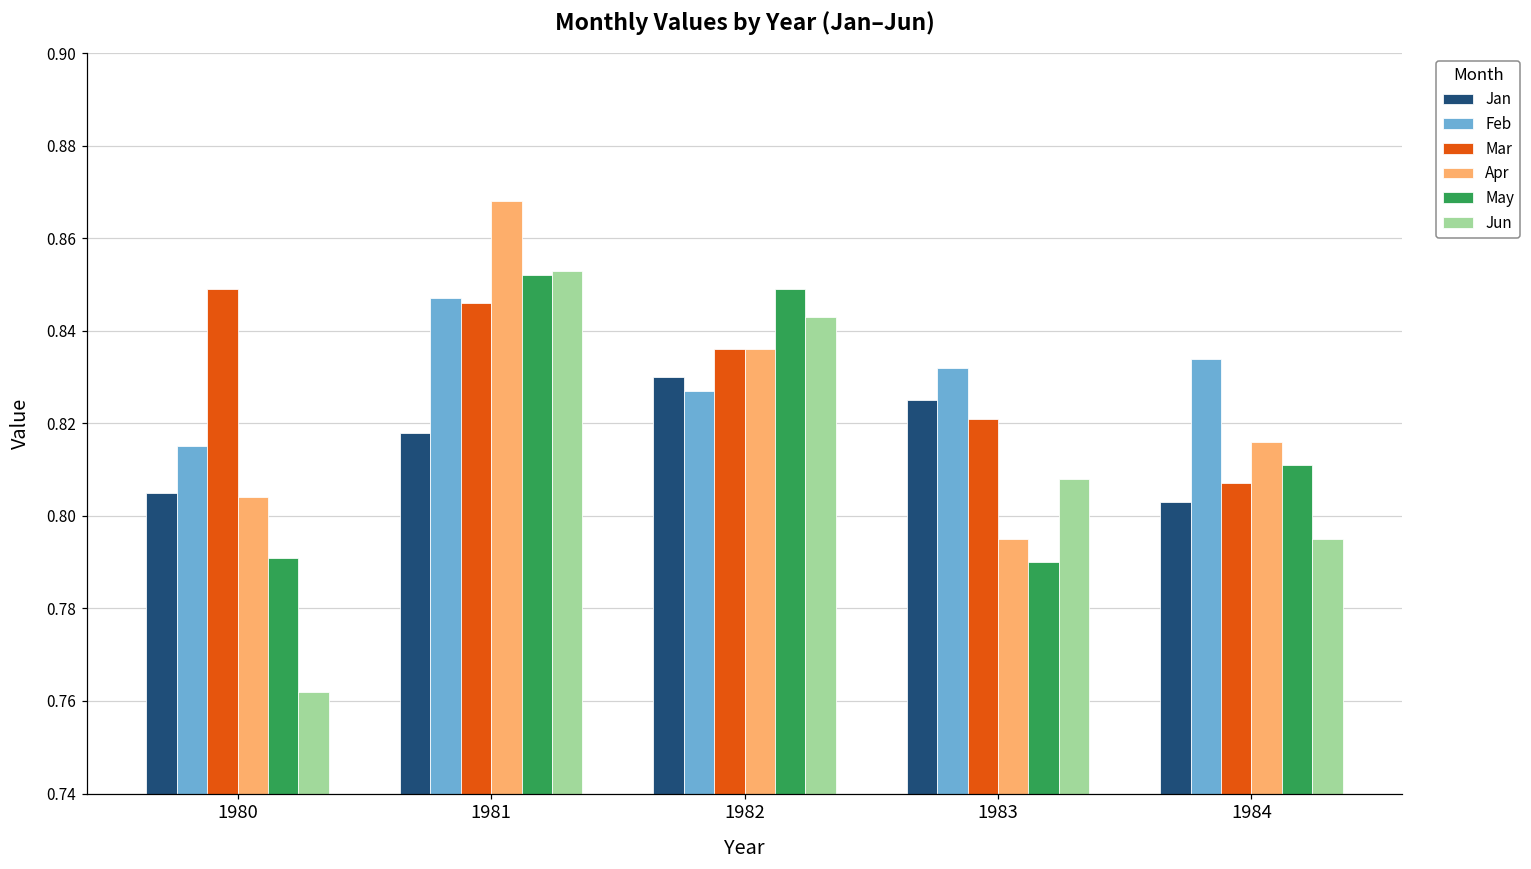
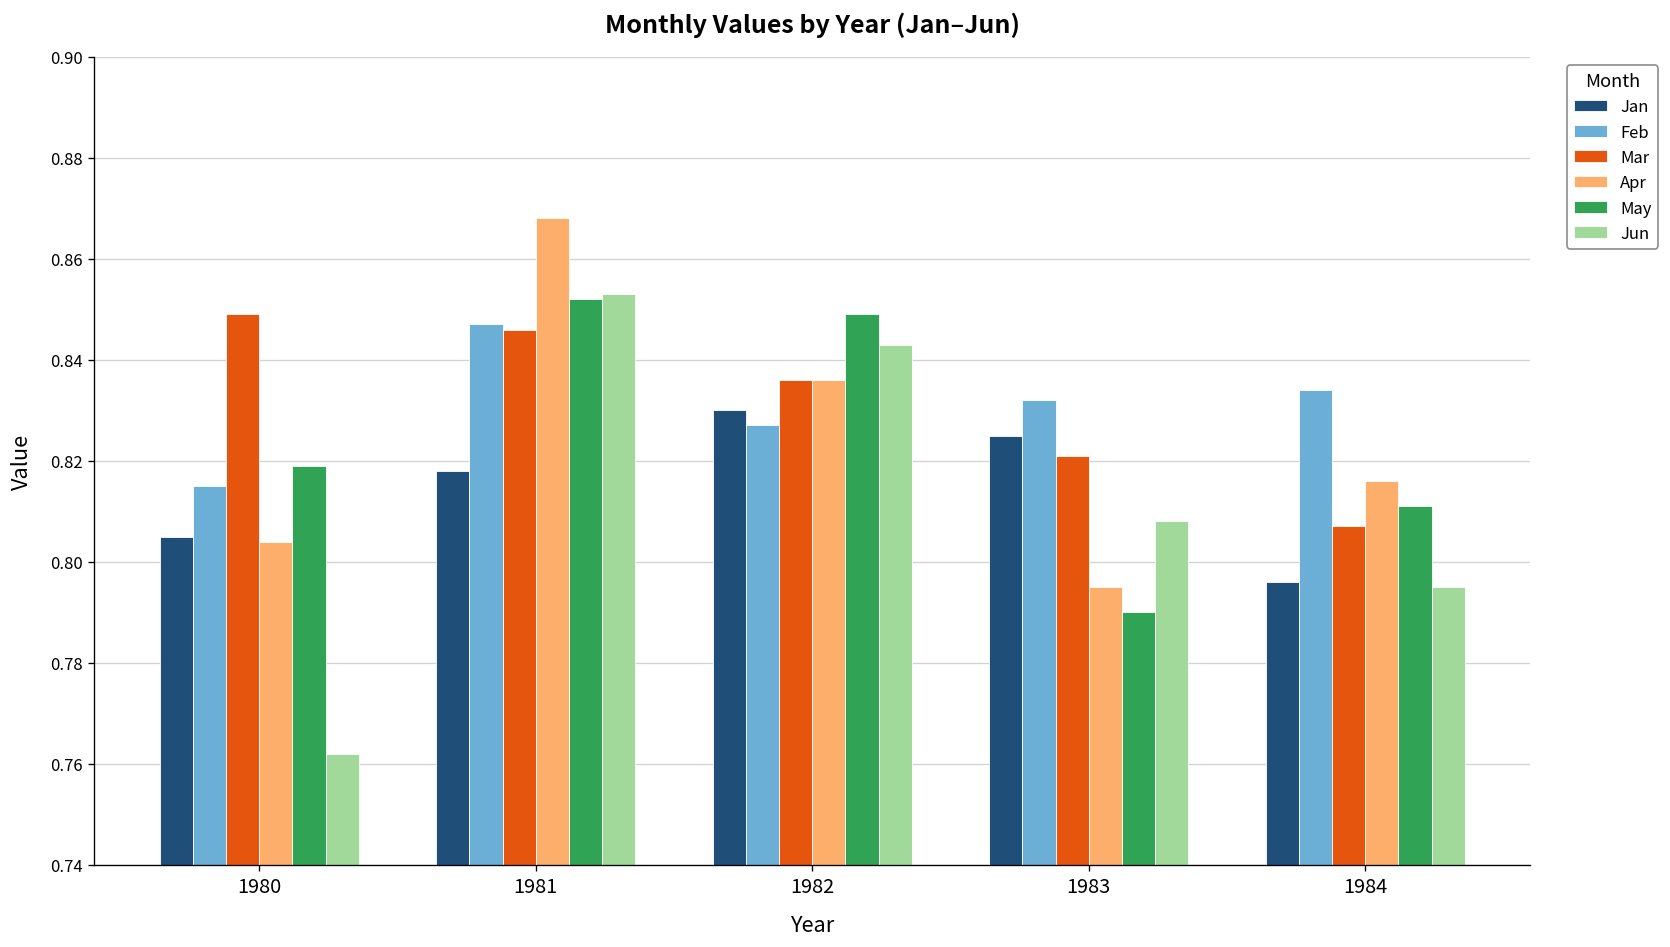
May, 1980: 0.791 -> 0.819
Jan, 1984: 0.803 -> 0.796
